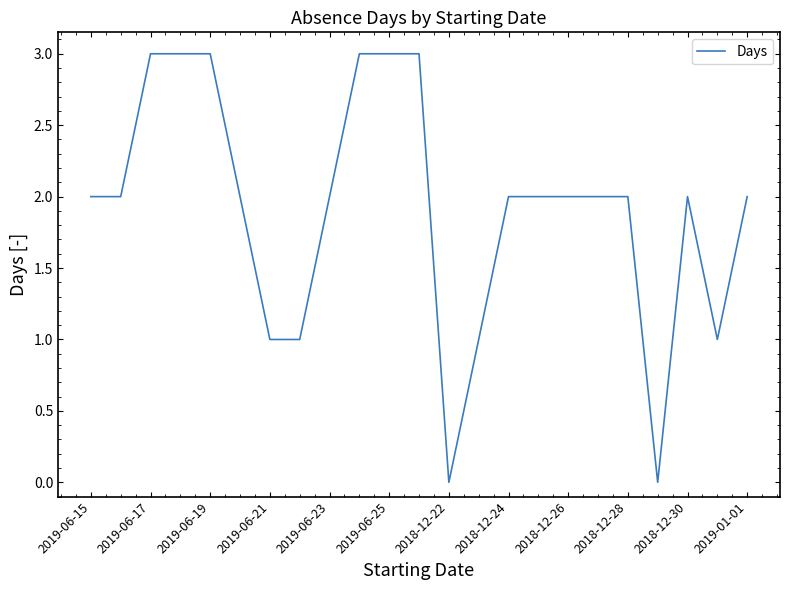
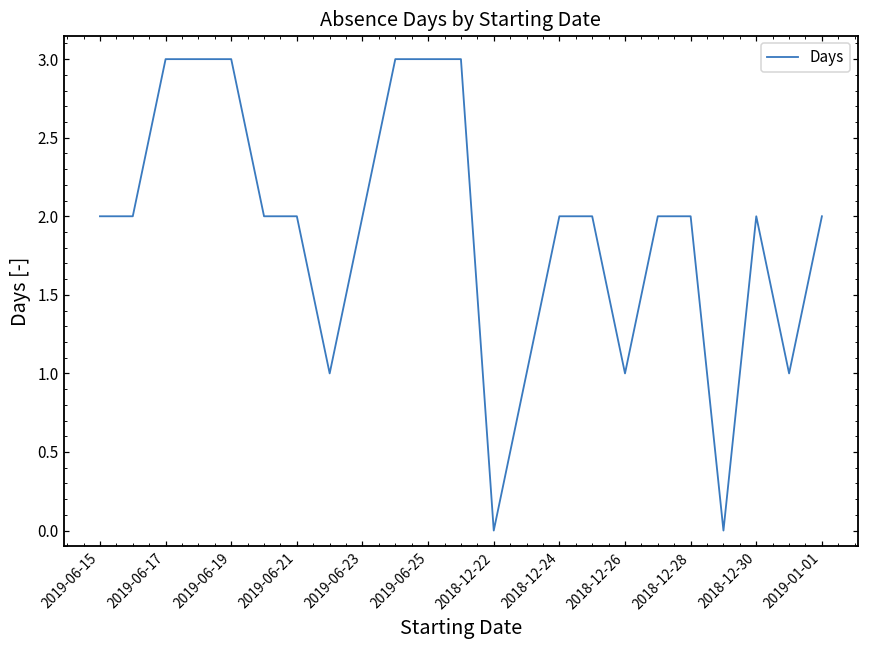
2019-06-21: 1 -> 2
2018-12-26: 2 -> 1
